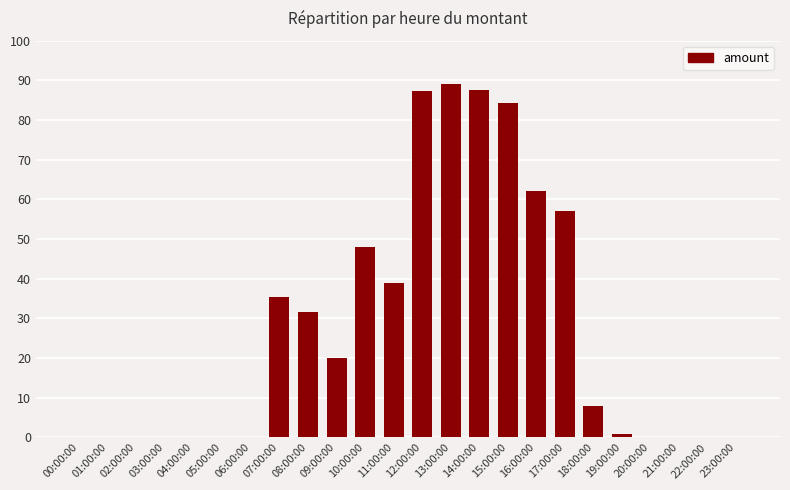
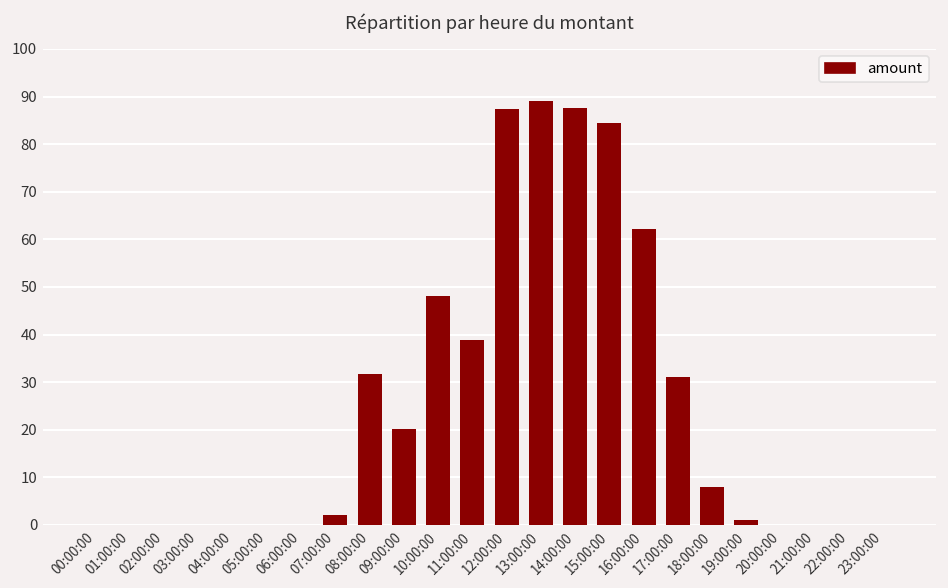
07:00:00: 35 -> 2
17:00:00: 57 -> 31
